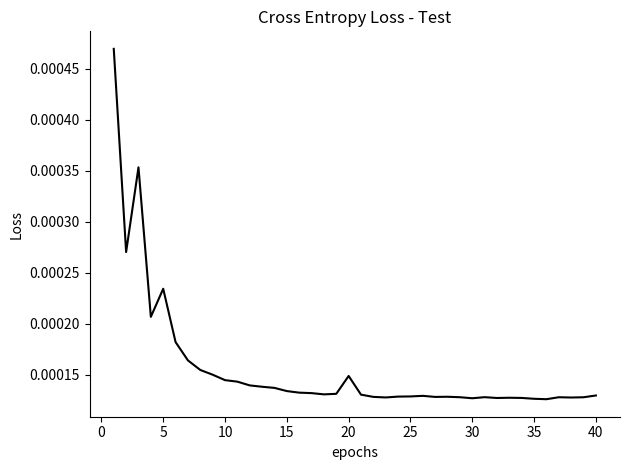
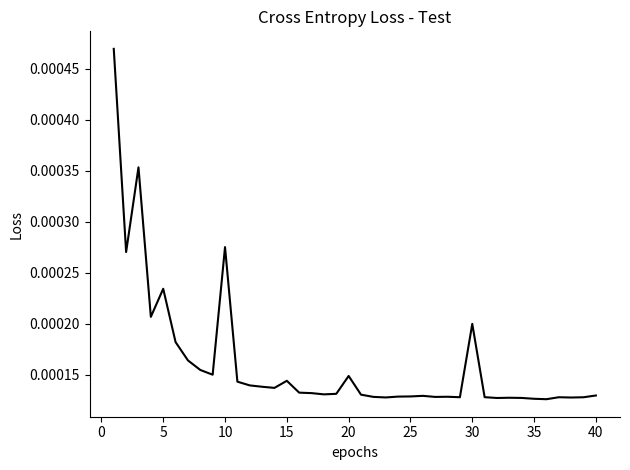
10: 0.000145 -> 0.000275
15: 0.000134 -> 0.000144
30: 0.000127 -> 0.000200
